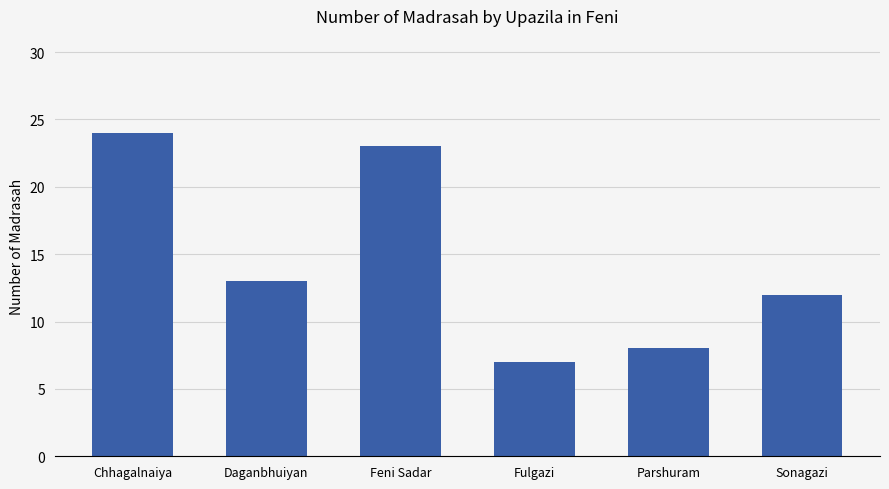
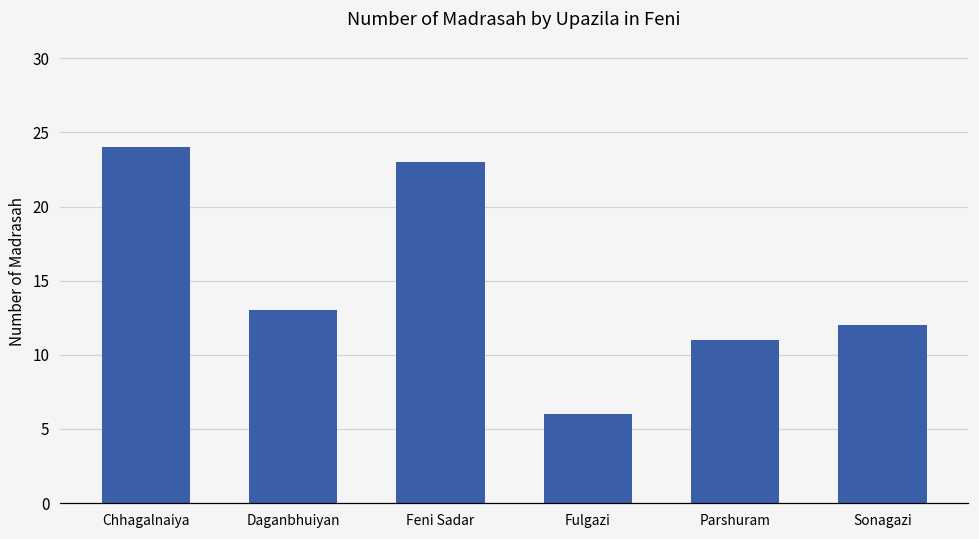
Fulgazi: 7 -> 6
Parshuram: 8 -> 11
